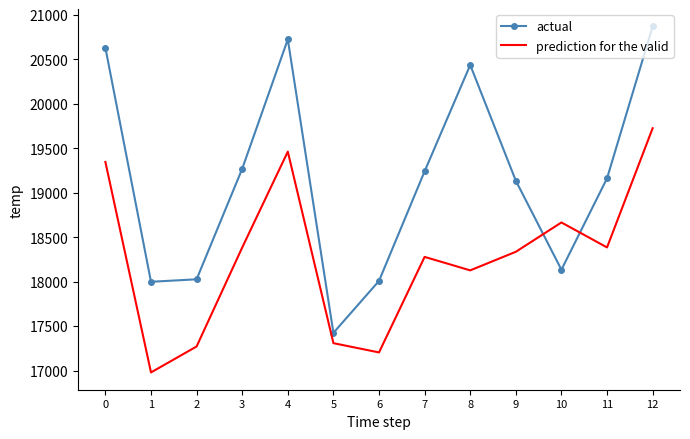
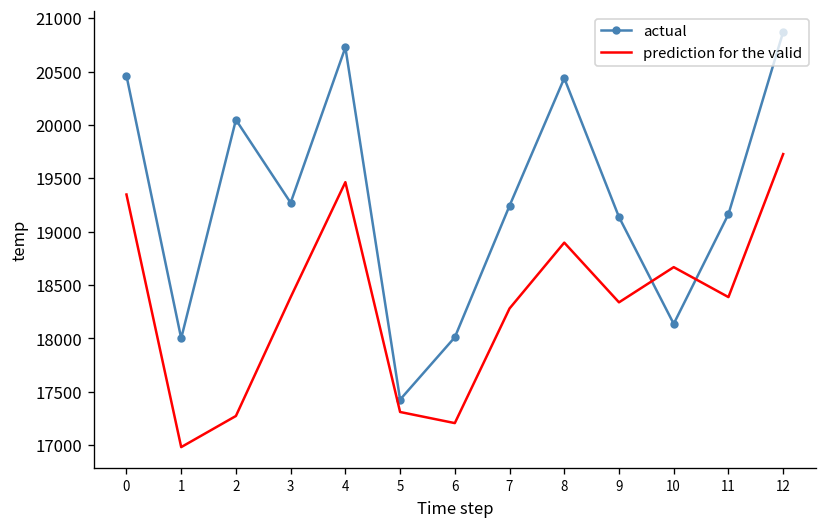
actual, 0: 20600 -> 20500
actual, 2: 18000 -> 20000
prediction for the valid, 8: 18100 -> 18900
